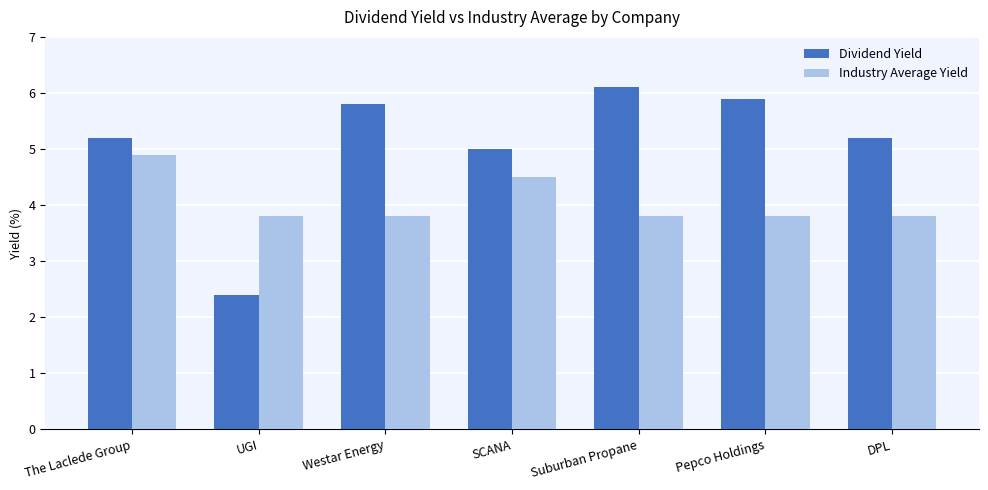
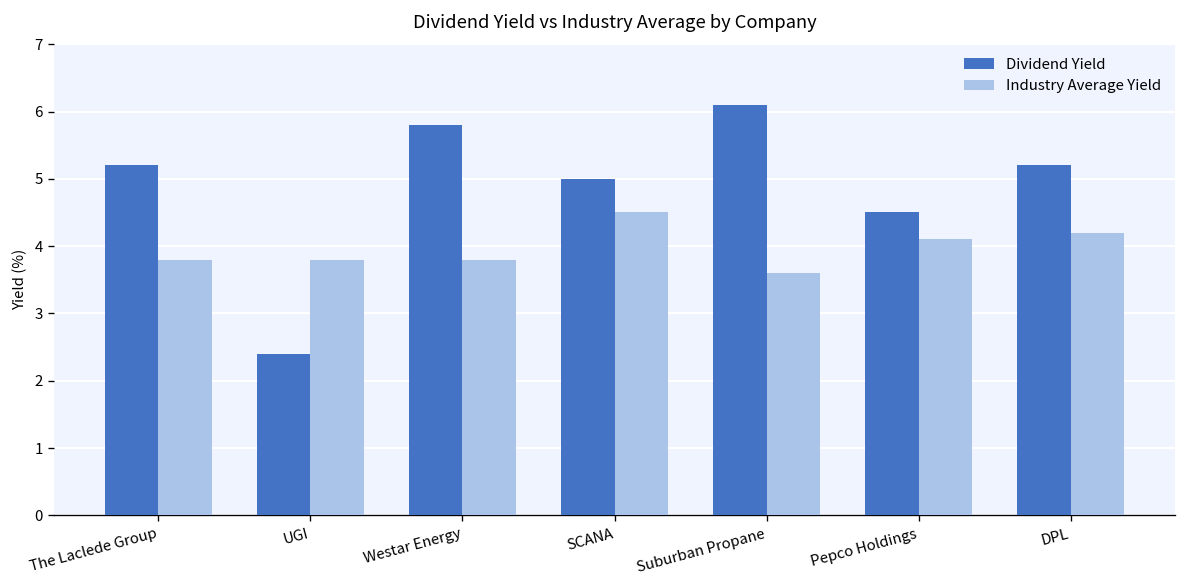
Industry Average Yield, The Laclede Group: 4.9 -> 3.8
Industry Average Yield, Suburban Propane: 3.8 -> 3.6
Dividend Yield, Pepco Holdings: 5.9 -> 4.5
Industry Average Yield, Pepco Holdings: 3.8 -> 4.1
Industry Average Yield, DPL: 3.8 -> 4.2
